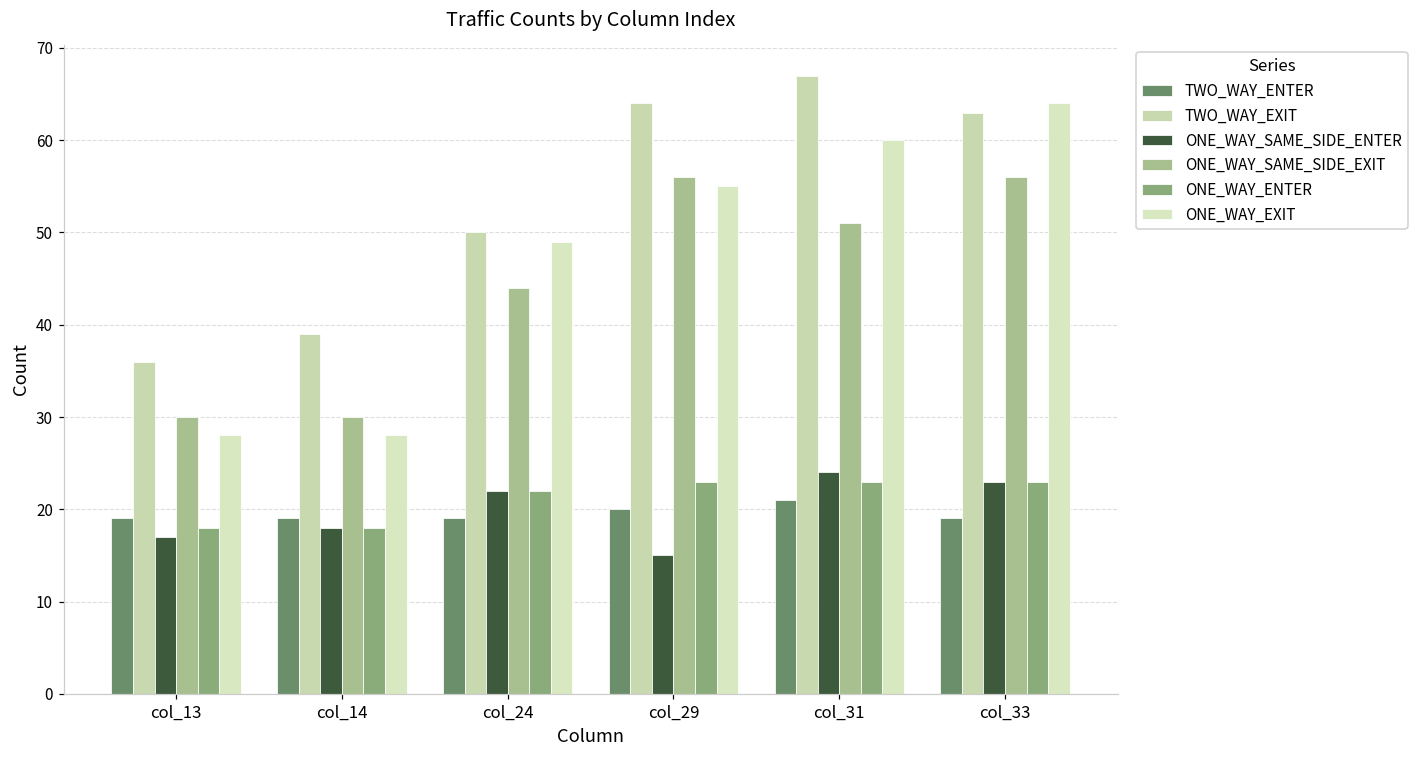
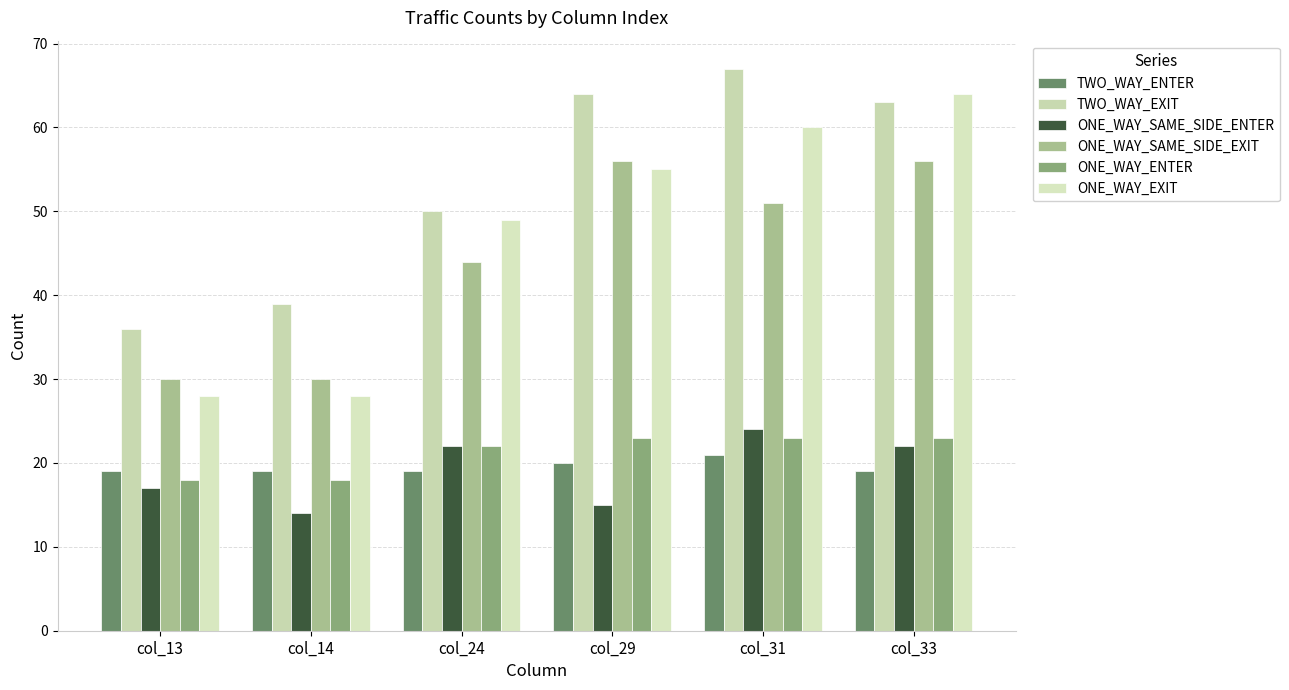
ONE_WAY_SAME_SIDE_ENTER, col_14: 18 -> 14
ONE_WAY_SAME_SIDE_ENTER, col_33: 23 -> 22
